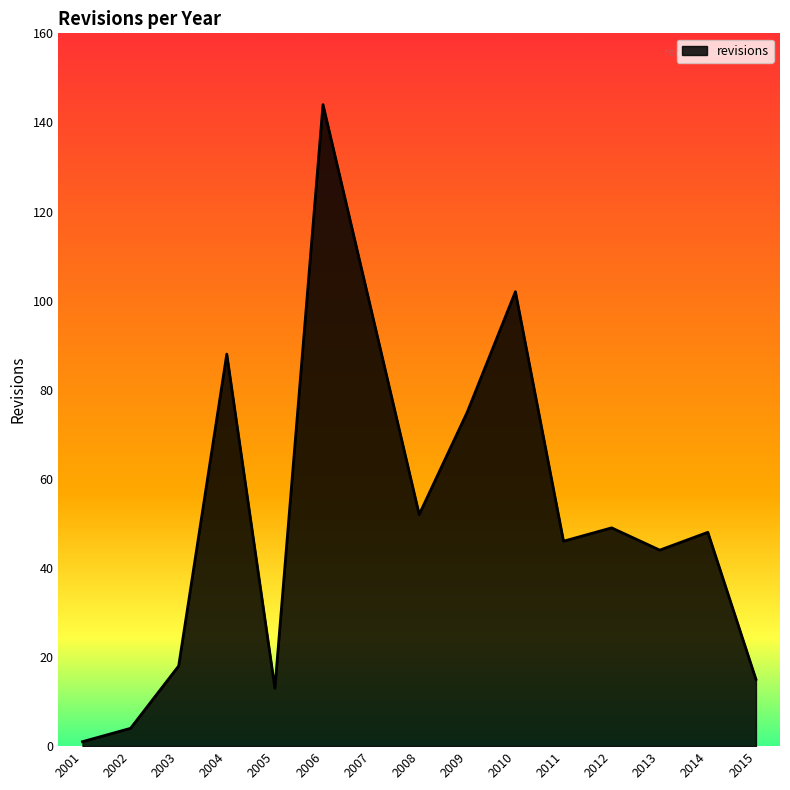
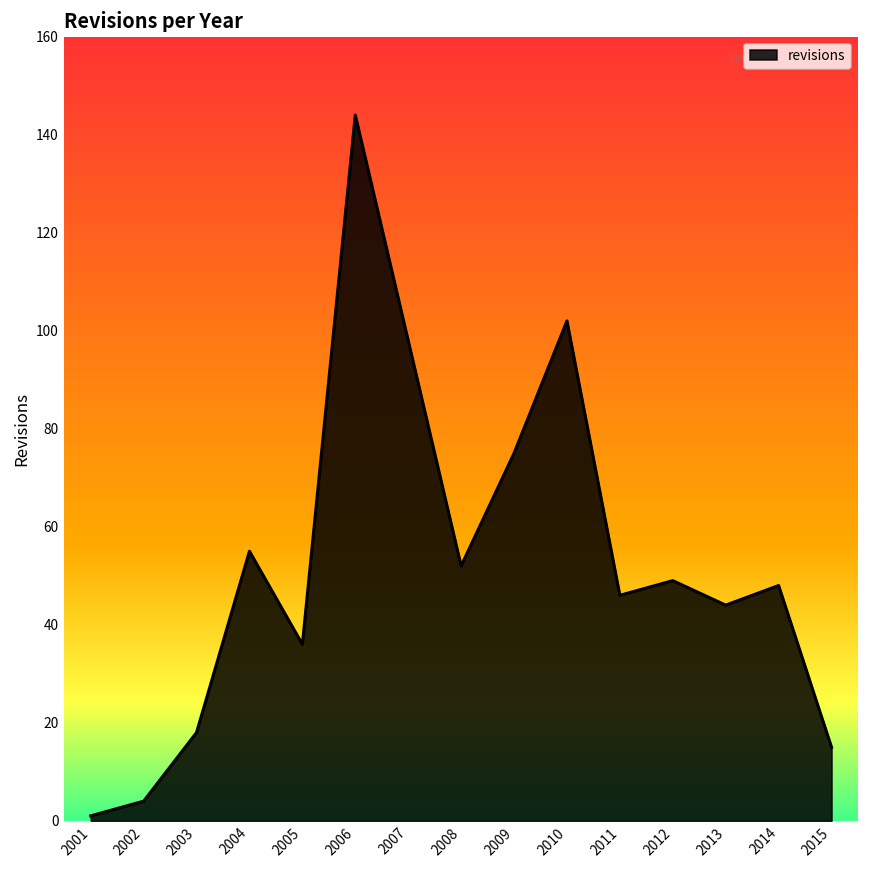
2004: 88 -> 55
2005: 13 -> 36
